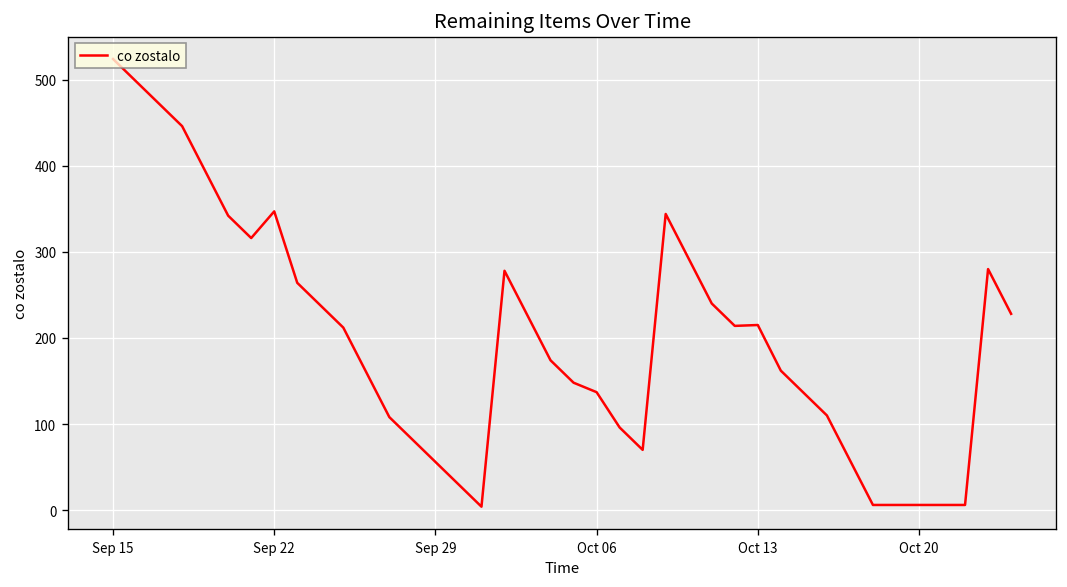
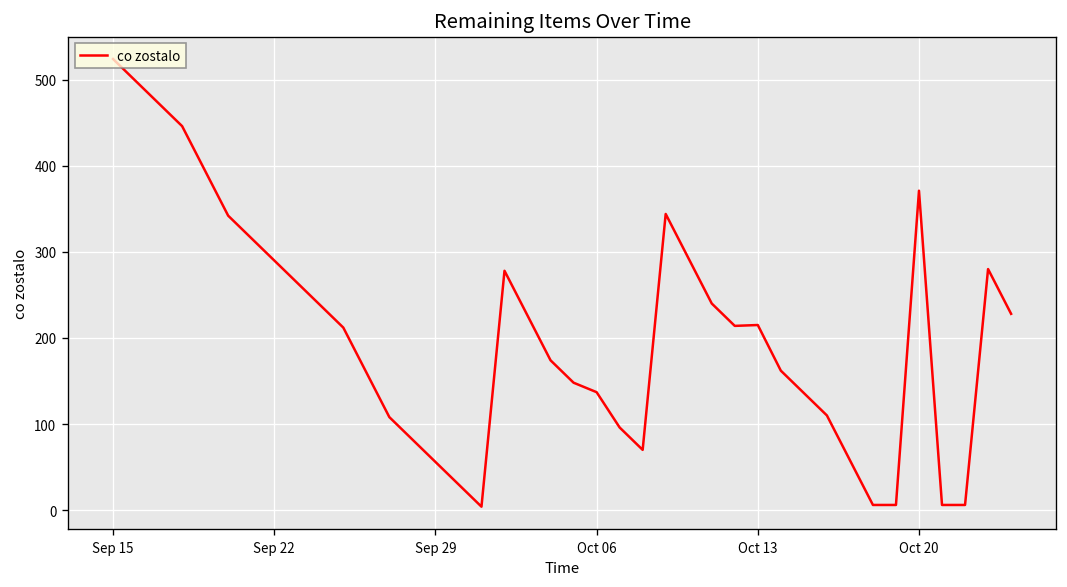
Sep 22: 350 -> 290
Oct 20: 10 -> 370
